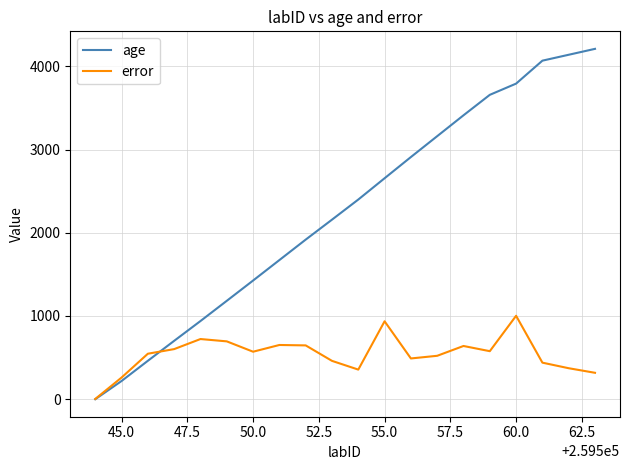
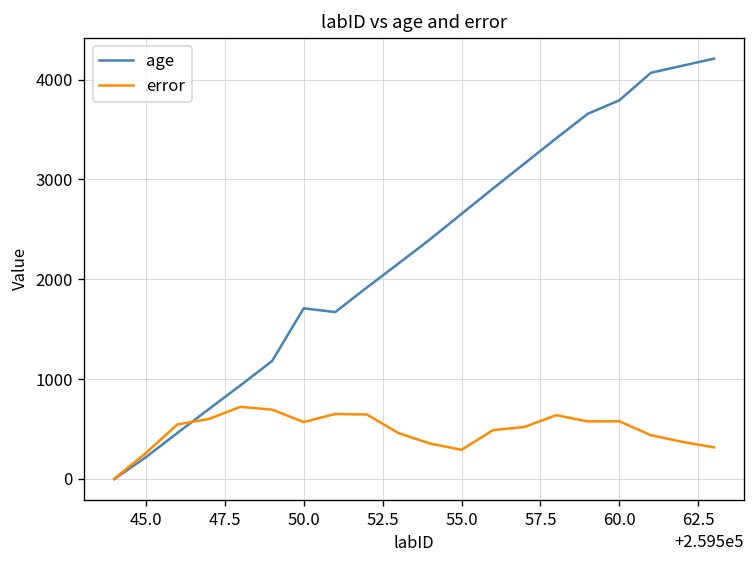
age, 50.0: 1400 -> 1700
error, 55.0: 900 -> 300
error, 60.0: 1000 -> 600
